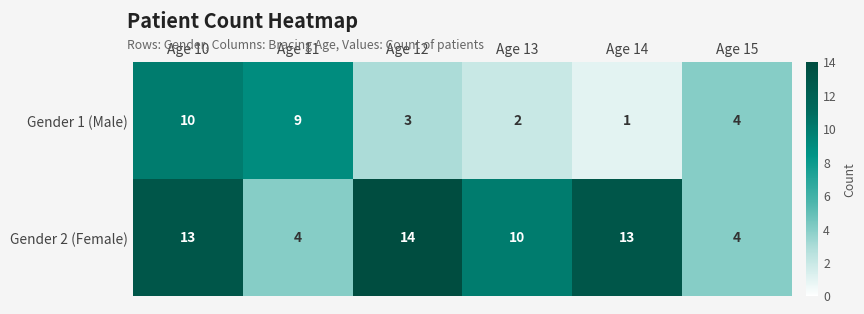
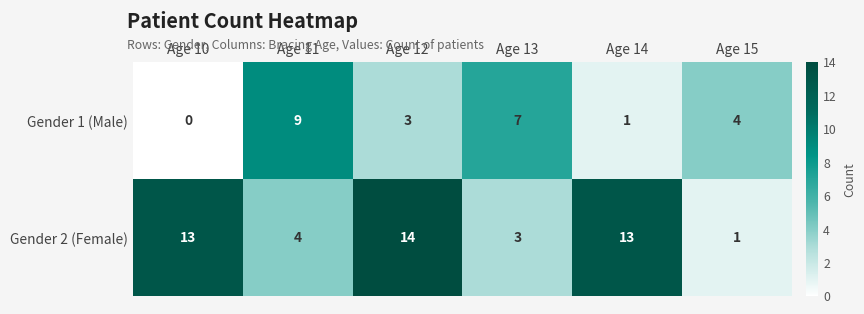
Gender 1 (Male), Age 10: 10 -> 0
Gender 1 (Male), Age 13: 2 -> 7
Gender 2 (Female), Age 13: 10 -> 3
Gender 2 (Female), Age 15: 4 -> 1
